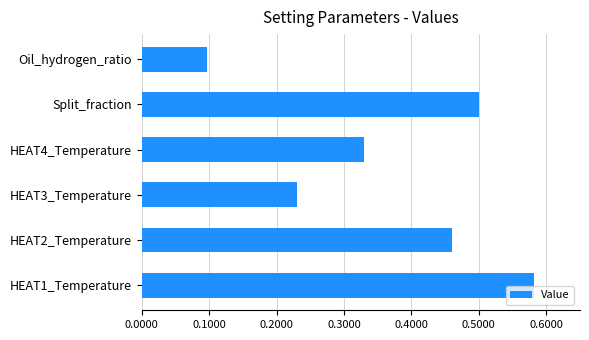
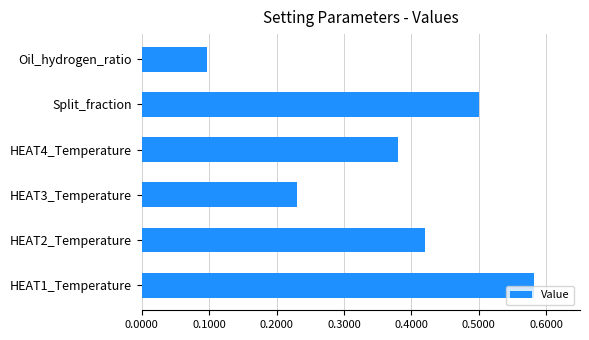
HEAT4_Temperature: 0.33 -> 0.38
HEAT2_Temperature: 0.46 -> 0.42
